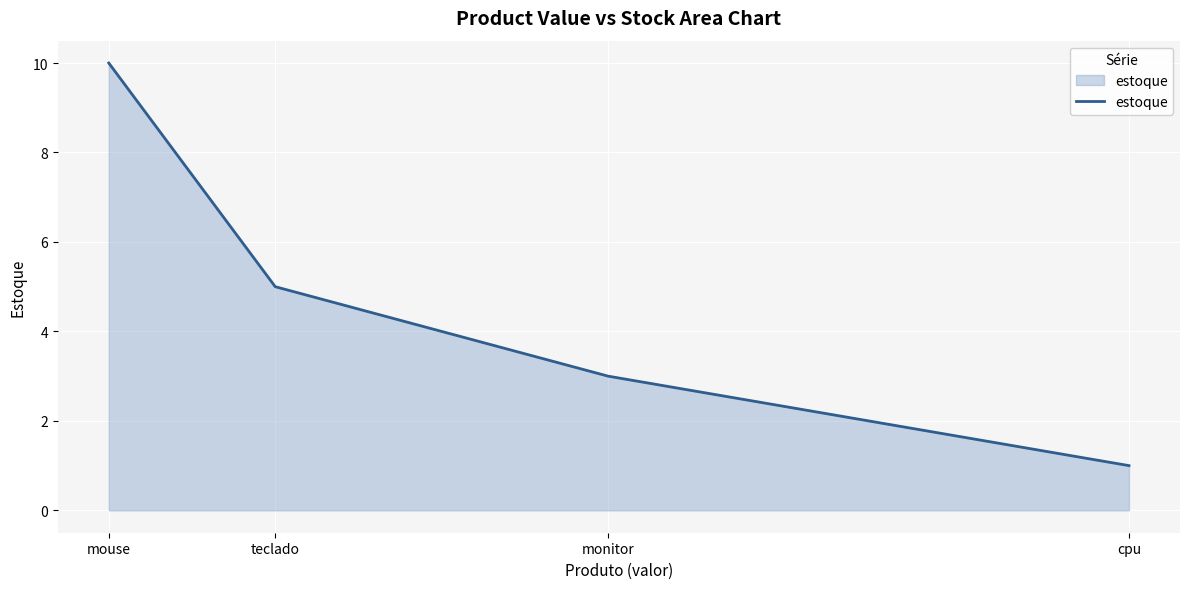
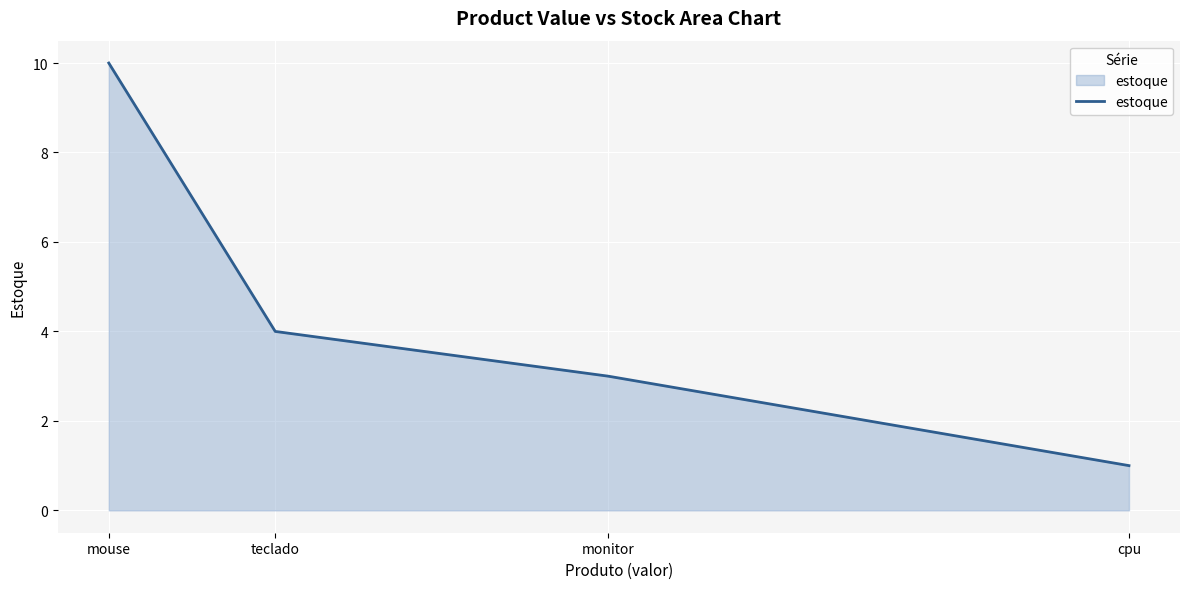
teclado: 5 -> 4
